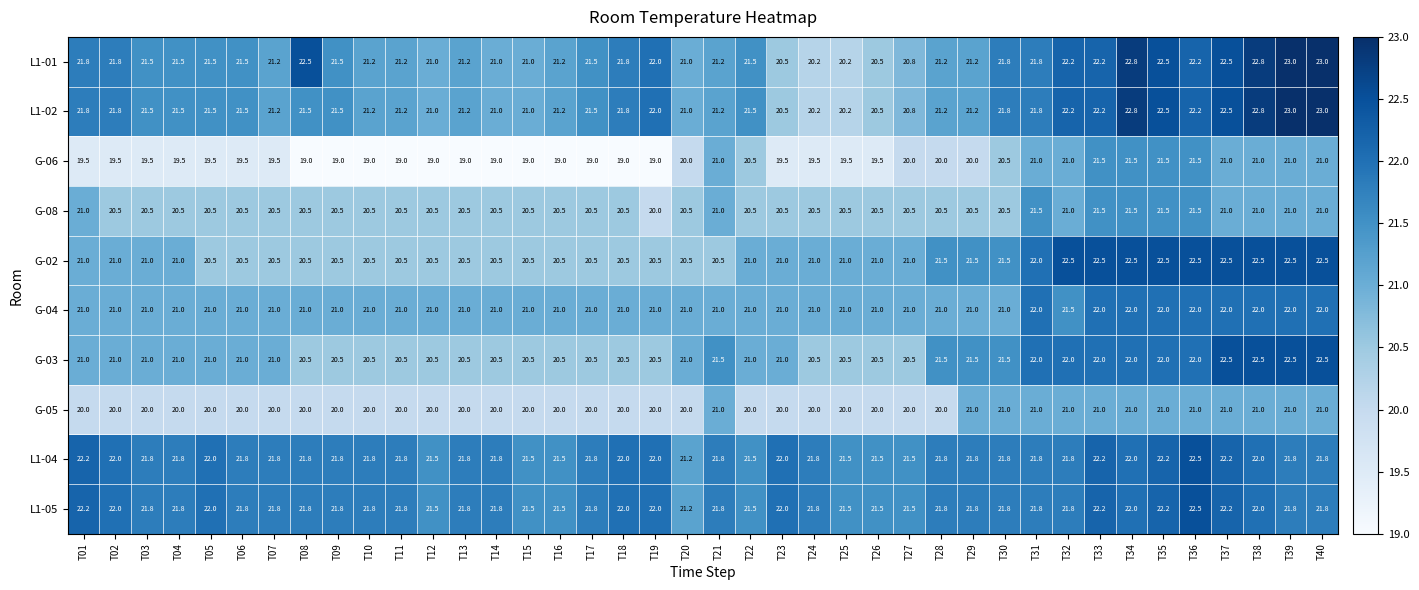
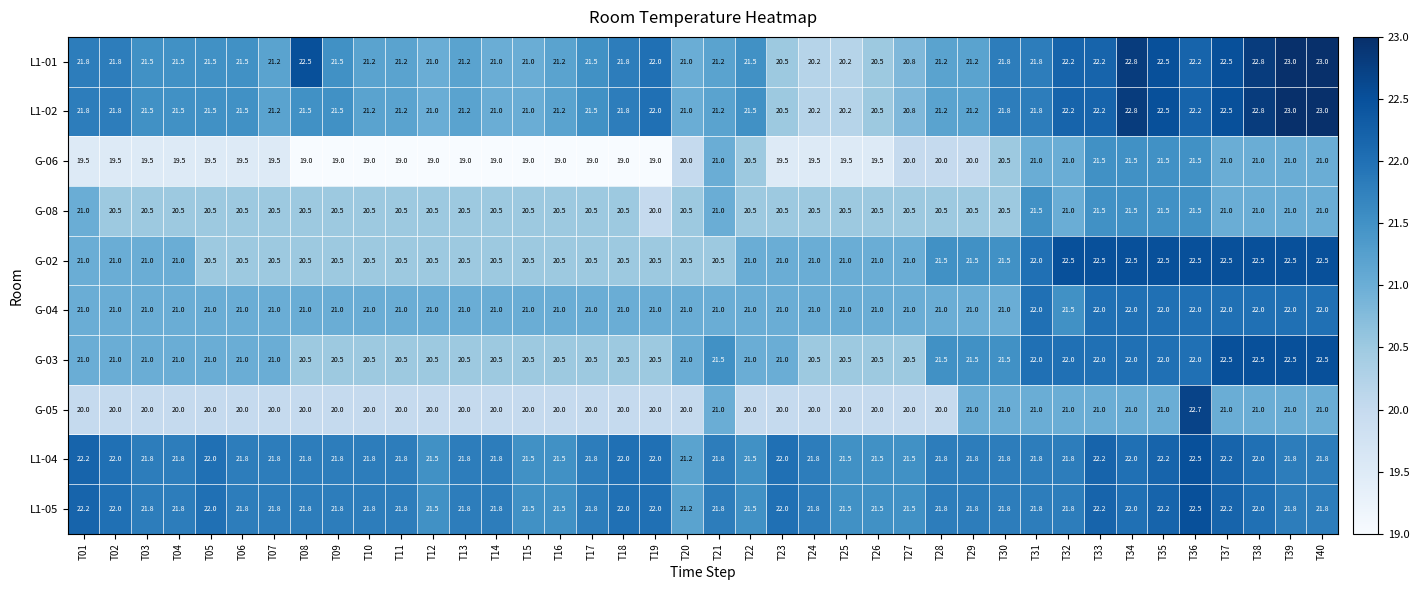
G-05, T36: 21.0 -> 22.7
